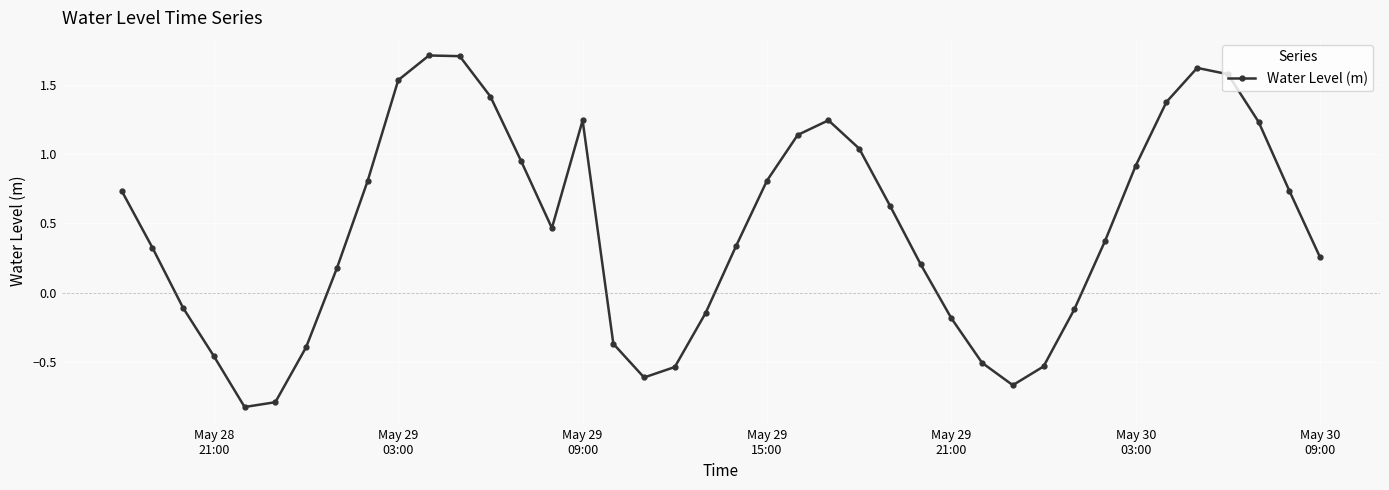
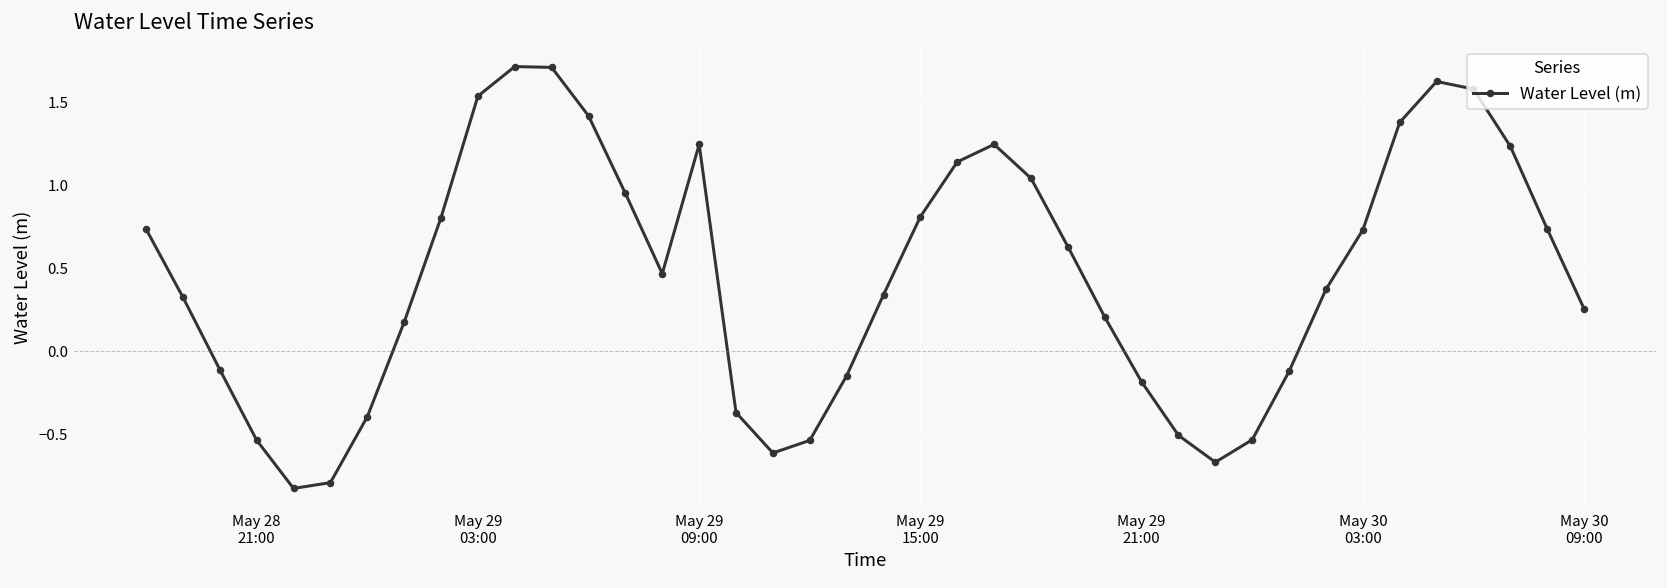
May 28 21:00: -0.46 -> -0.54
May 30 03:00: 0.92 -> 0.73
